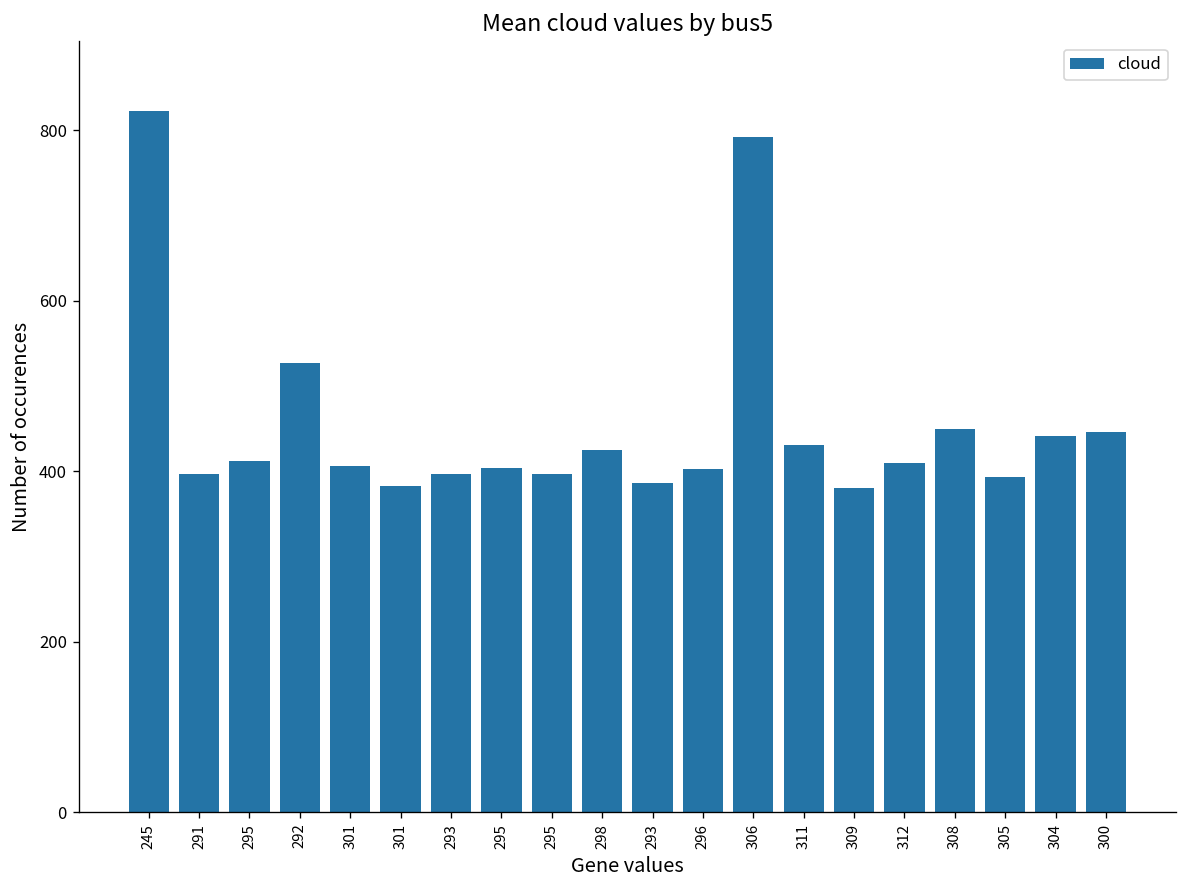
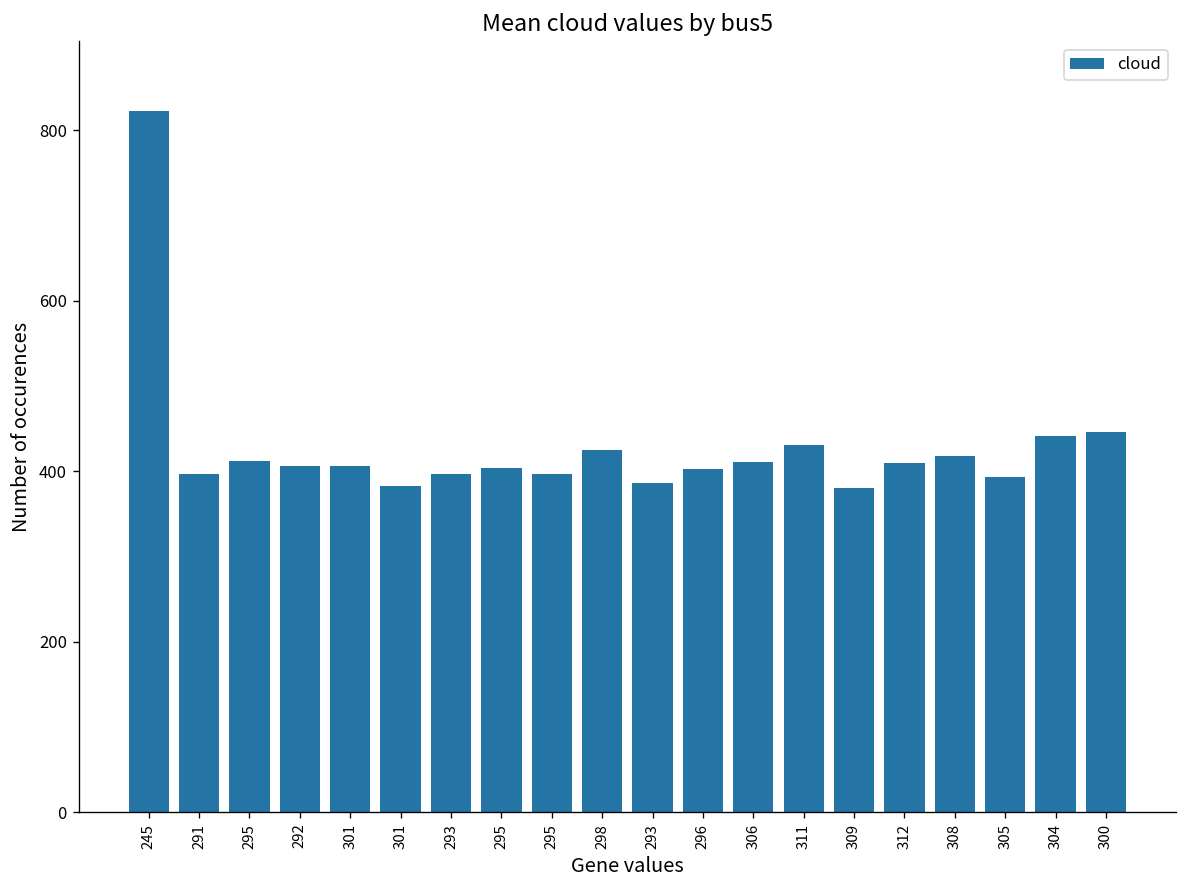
292: 530 -> 410
306: 790 -> 410
308: 450 -> 420
